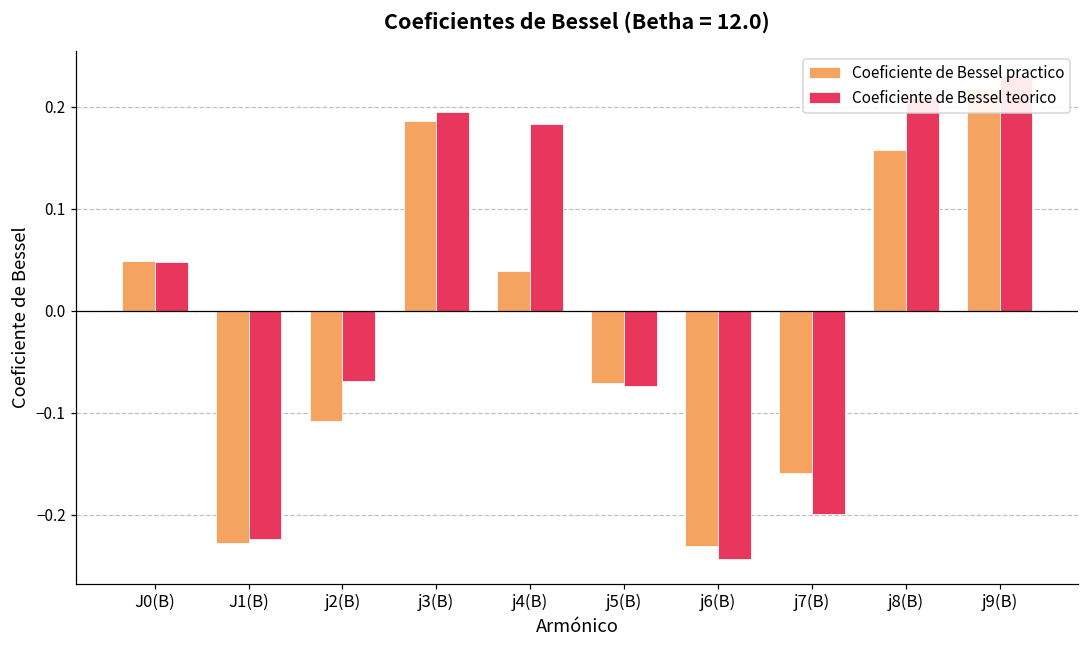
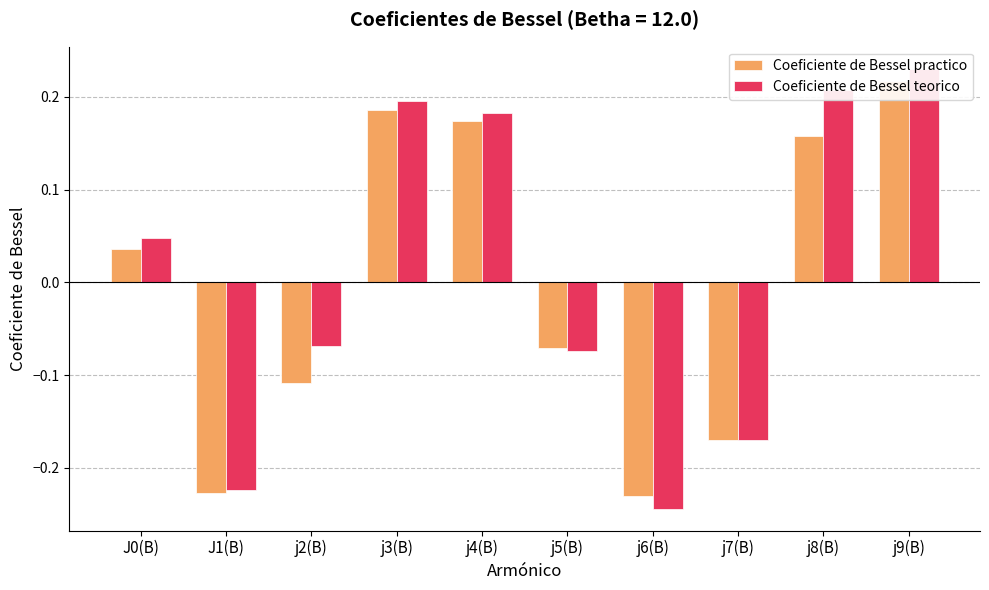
Coeficiente de Bessel practico, J0(B): 0.05 -> 0.04
Coeficiente de Bessel practico, j4(B): 0.04 -> 0.17
Coeficiente de Bessel practico, j7(B): -0.16 -> -0.17
Coeficiente de Bessel teorico, j7(B): -0.20 -> -0.17
